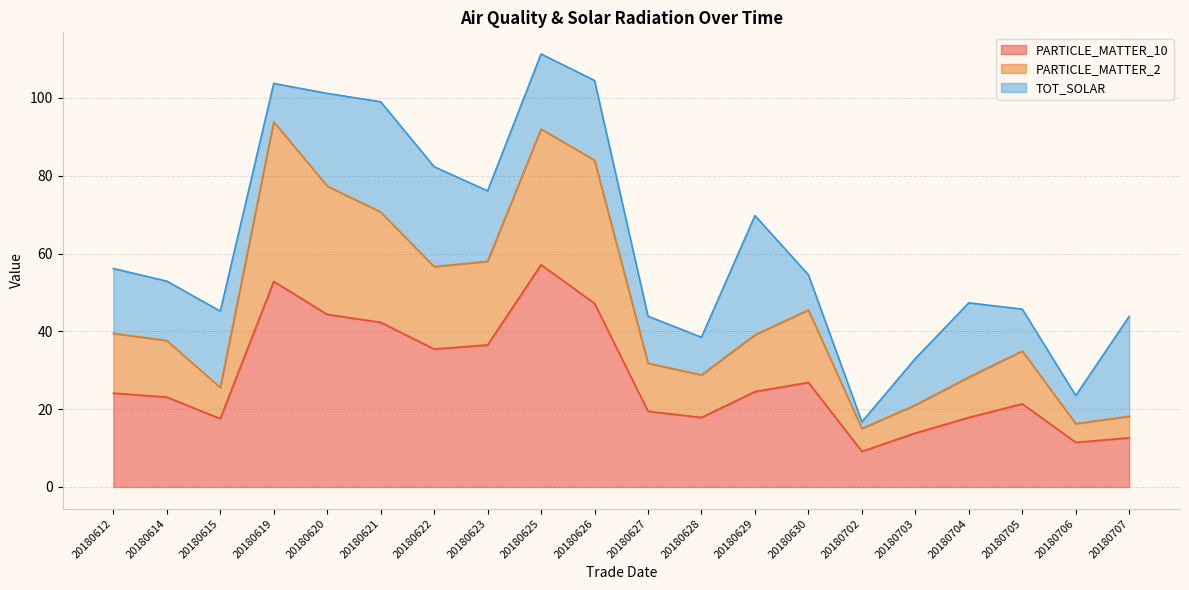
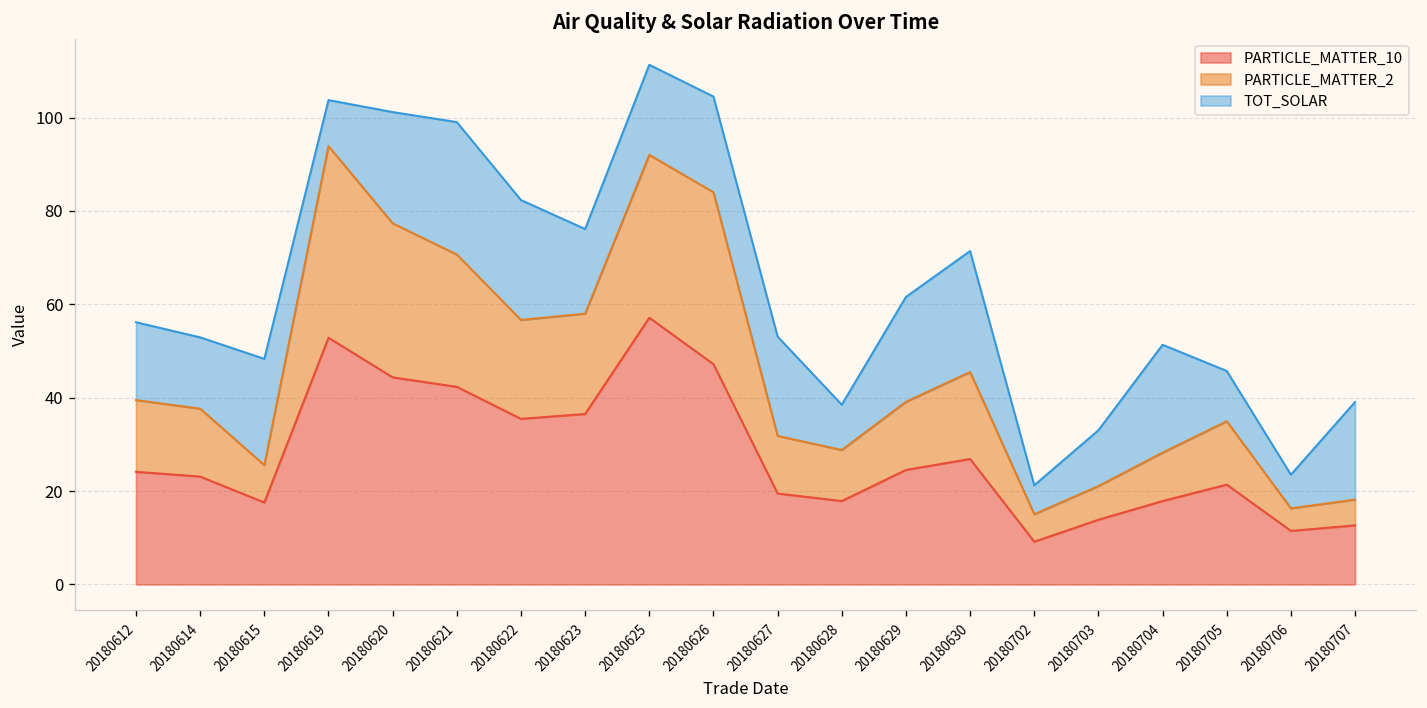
TOT_SOLAR, 20180615: 20 -> 23
TOT_SOLAR, 20180627: 12 -> 21
TOT_SOLAR, 20180629: 31 -> 22
TOT_SOLAR, 20180630: 9 -> 26
TOT_SOLAR, 20180702: 2 -> 6
TOT_SOLAR, 20180704: 19 -> 23
TOT_SOLAR, 20180707: 26 -> 21
